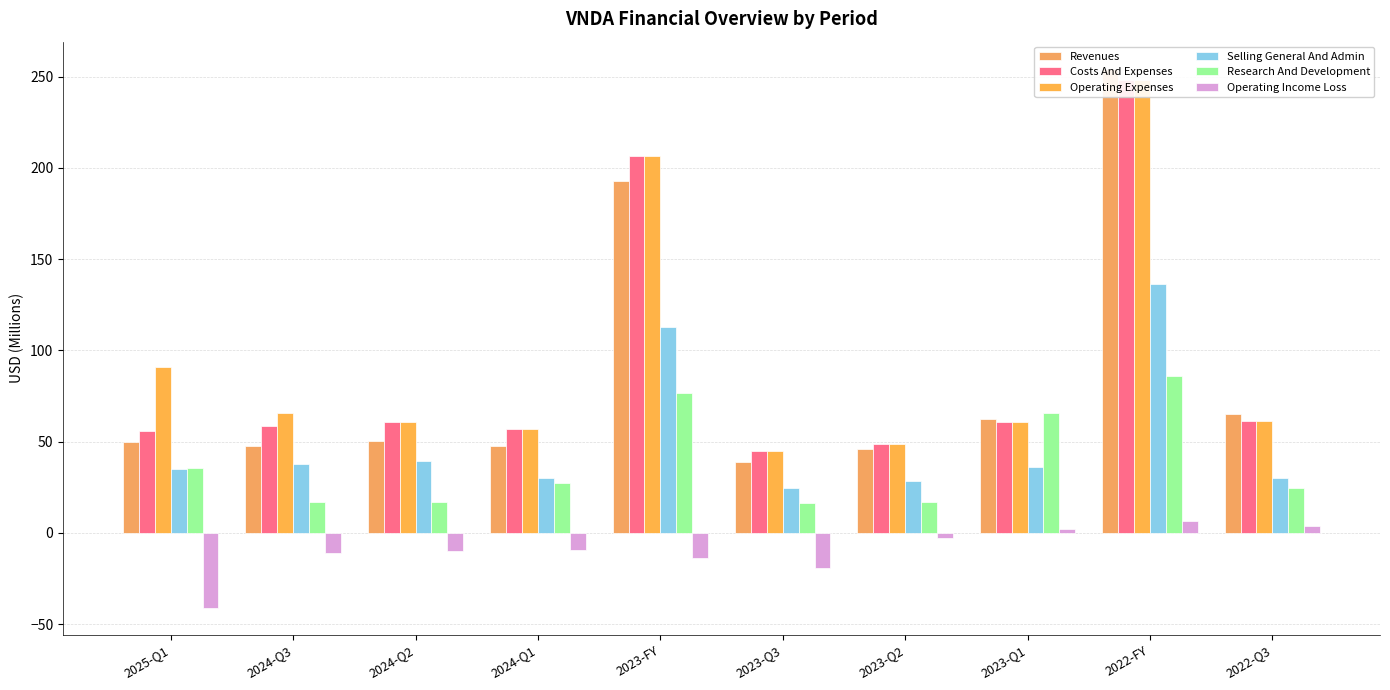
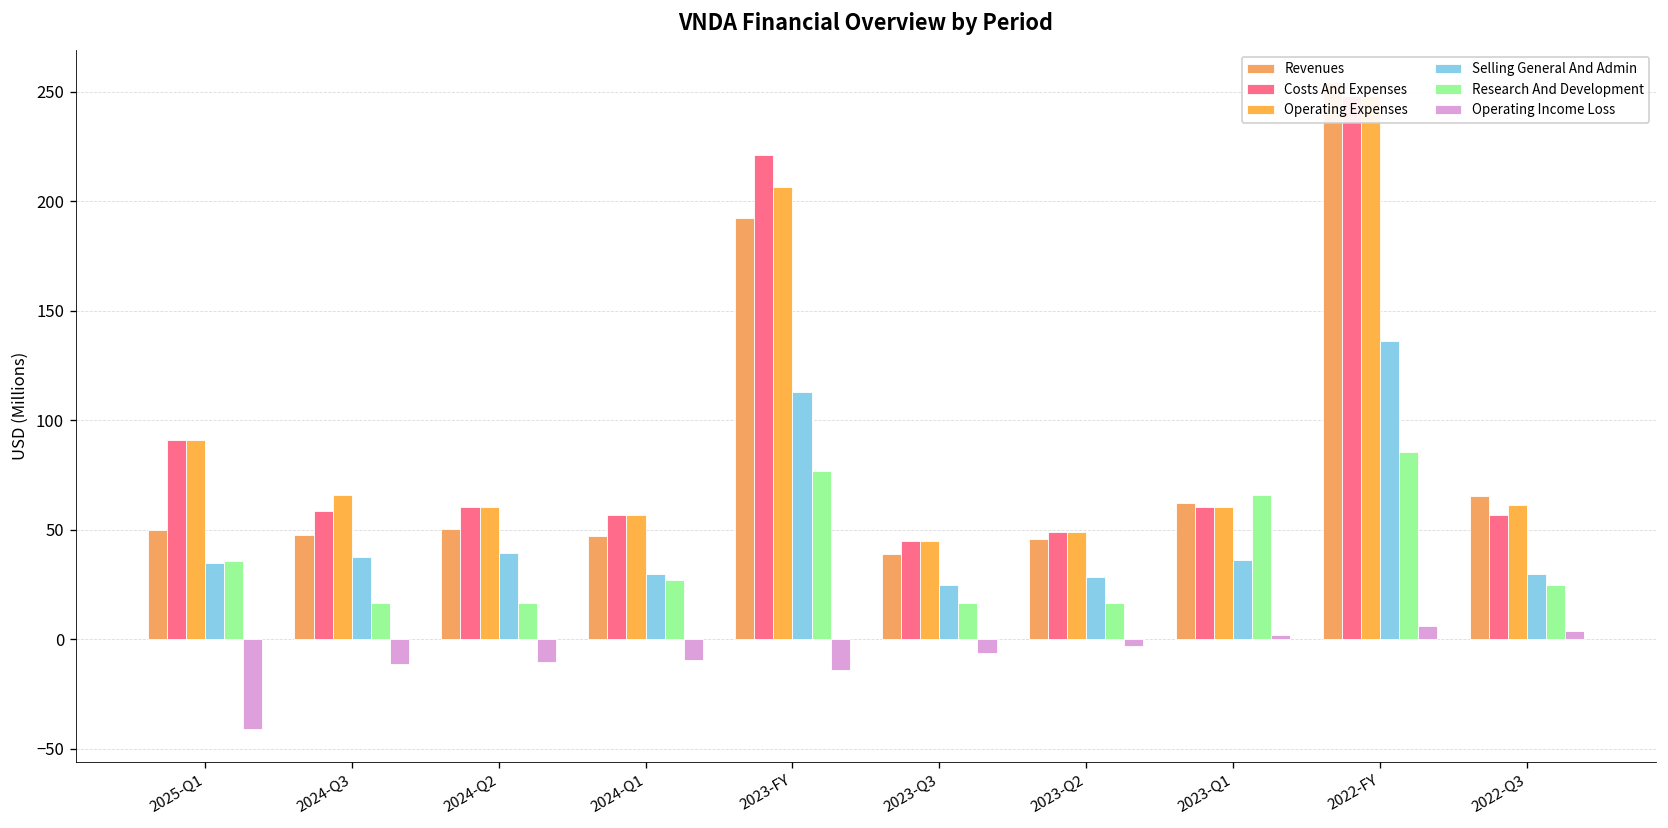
Costs And Expenses, 2025-Q1: 56 -> 91
Costs And Expenses, 2023-FY: 207 -> 221
Operating Income Loss, 2023-Q3: -19 -> -6
Costs And Expenses, 2022-Q3: 61 -> 57
